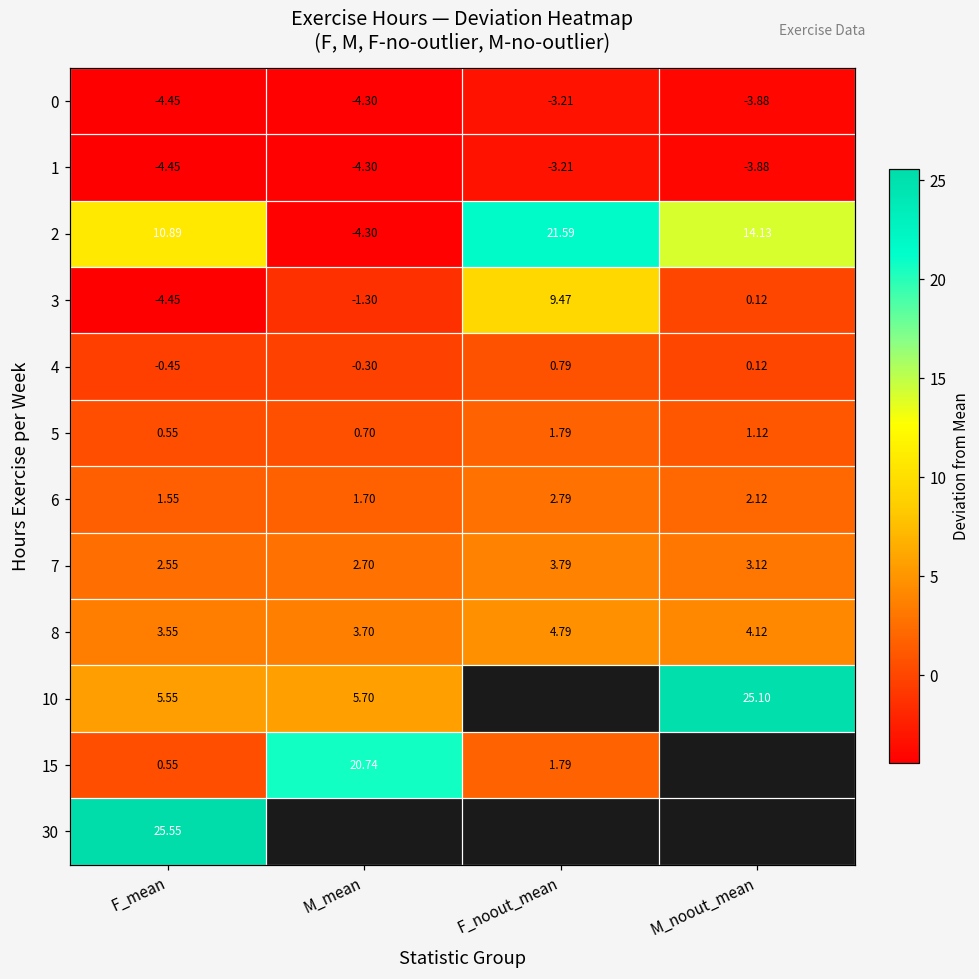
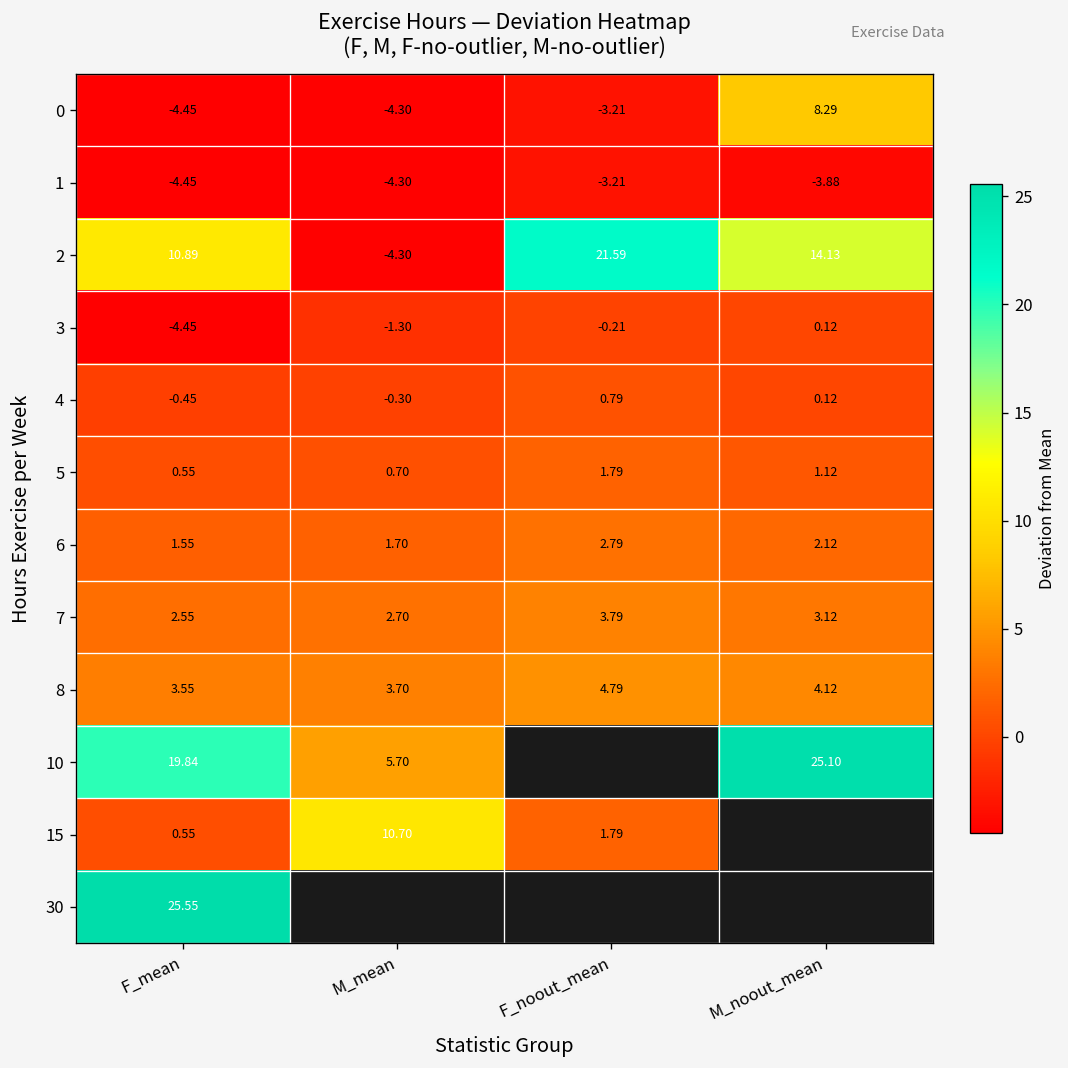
0, M_noout_mean: -3.88 -> 8.29
3, F_noout_mean: 9.47 -> -0.21
10, F_mean: 5.55 -> 19.84
15, M_mean: 20.74 -> 10.70
